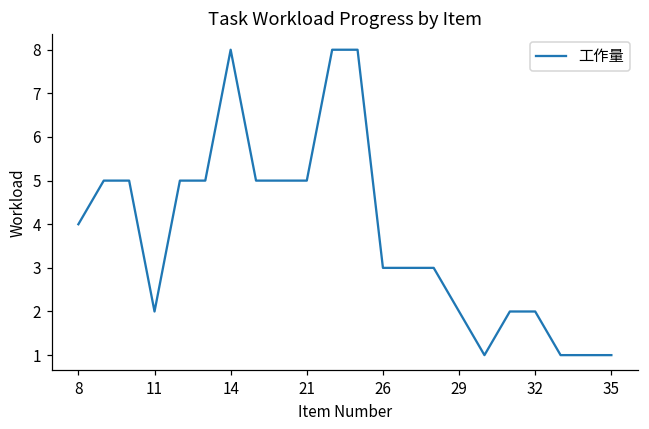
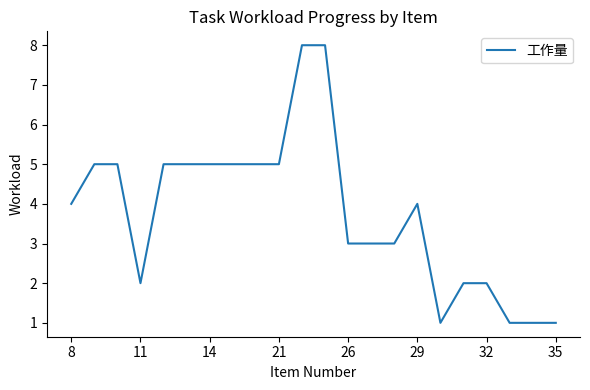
14: 8 -> 5
29: 2 -> 4
